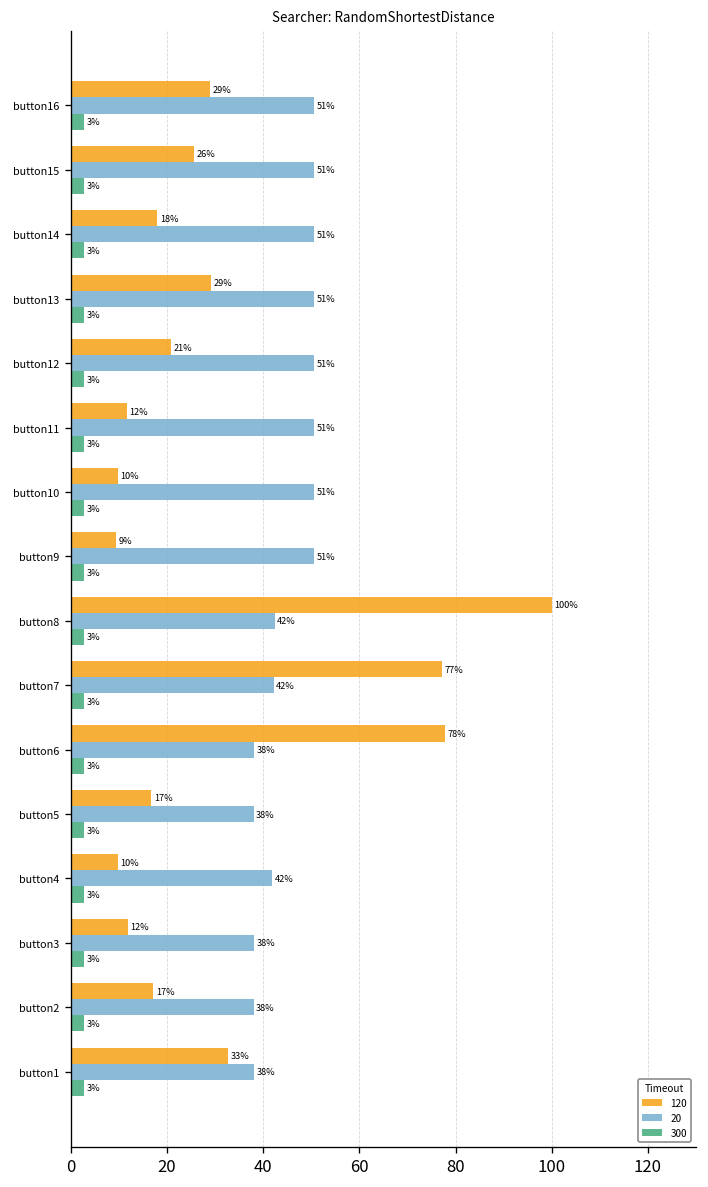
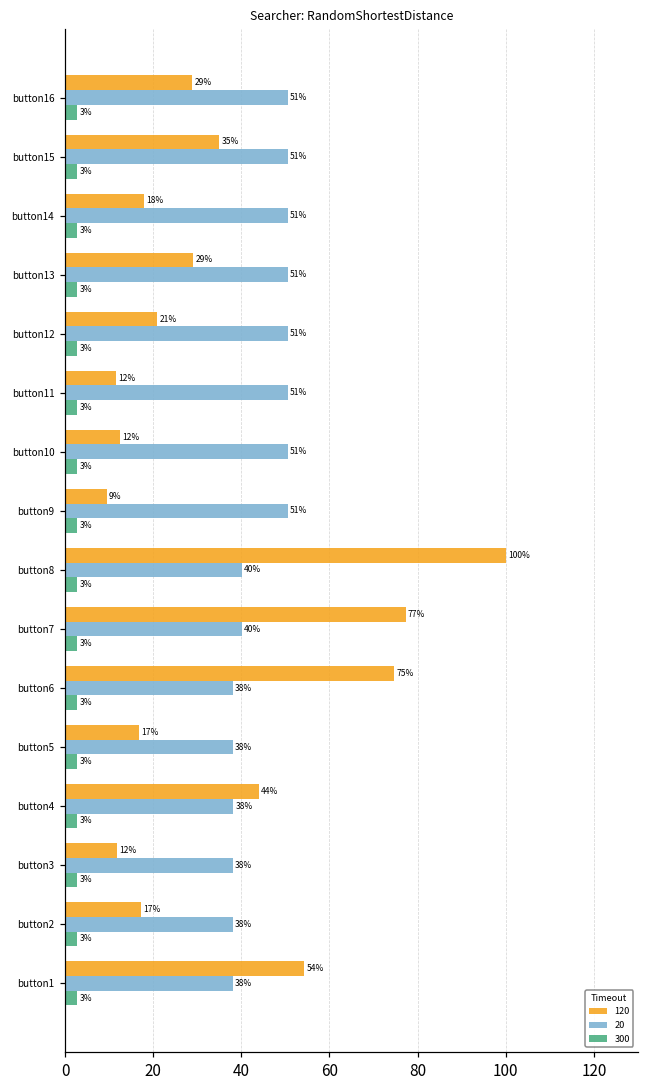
120, button15: 26% -> 35%
120, button10: 10% -> 12%
20, button8: 42% -> 40%
20, button7: 42% -> 40%
120, button6: 78% -> 75%
120, button4: 10% -> 44%
20, button4: 42% -> 38%
120, button1: 33% -> 54%
